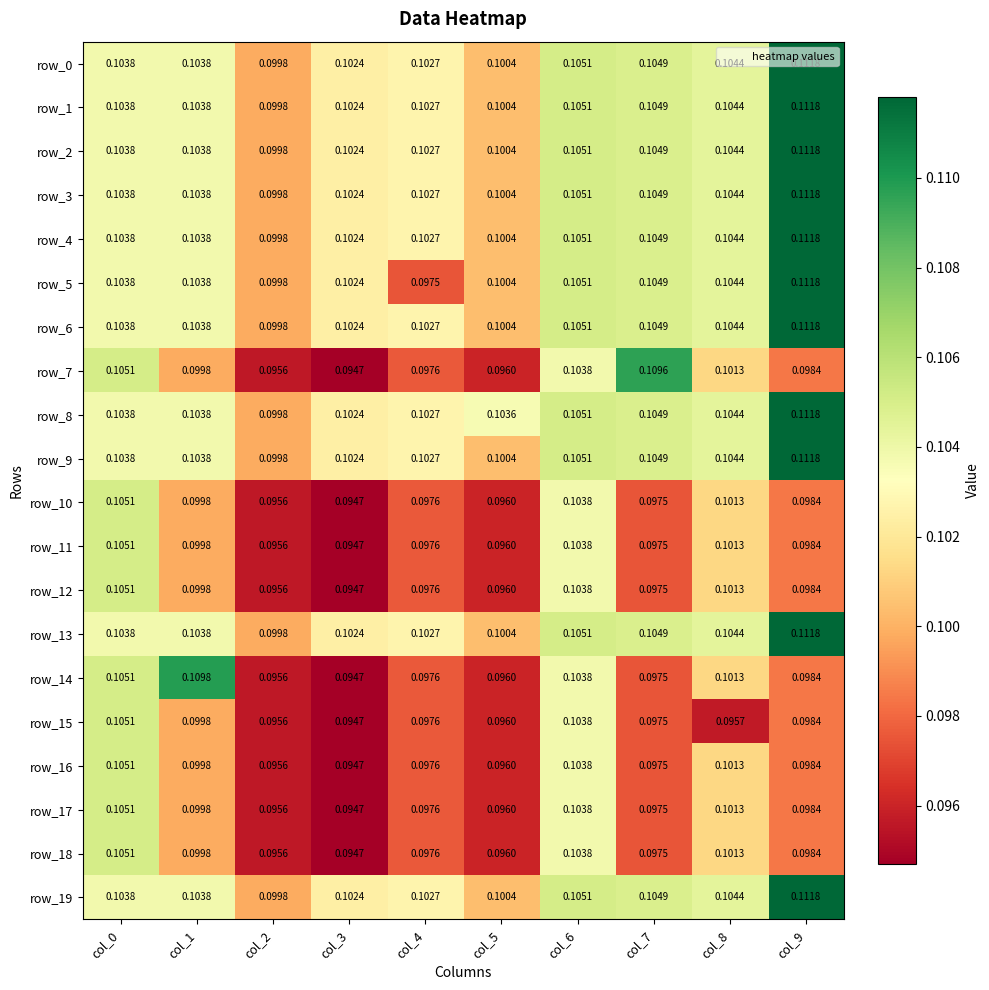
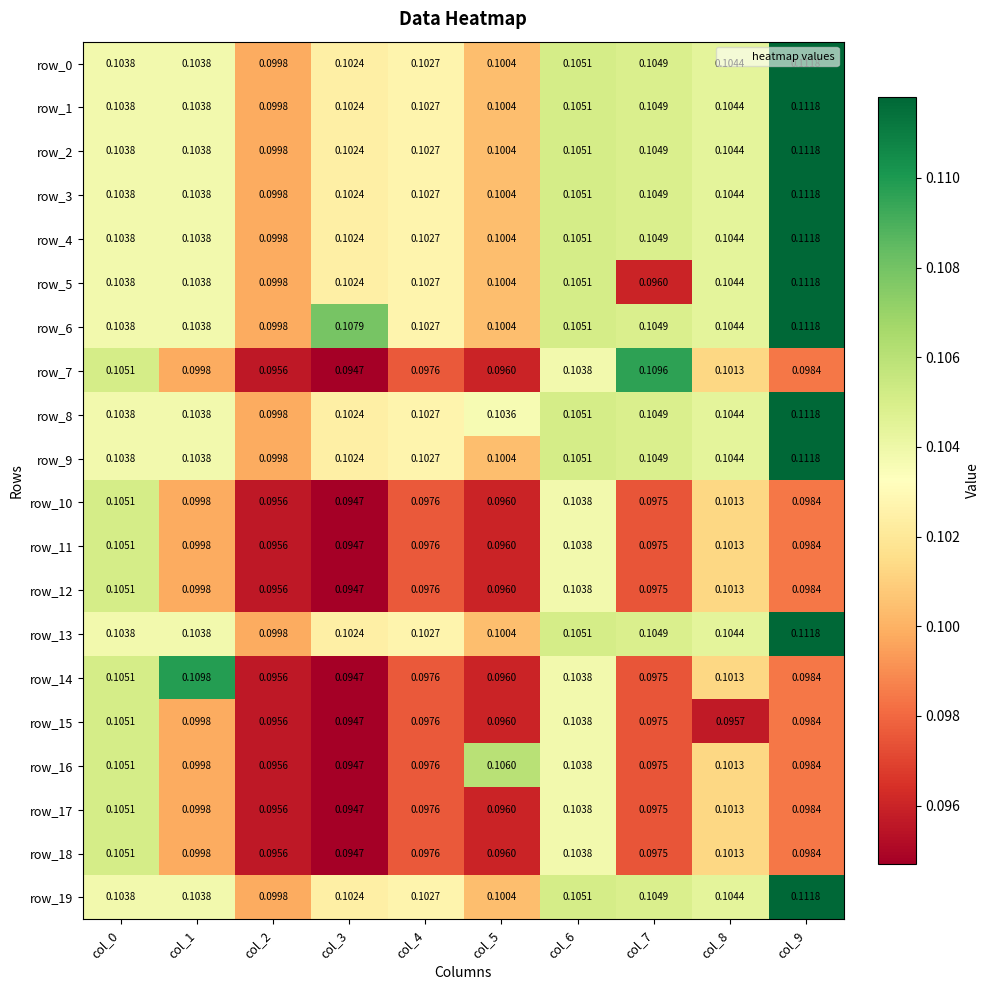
row_5, col_4: 0.0975 -> 0.1027
row_5, col_7: 0.1049 -> 0.0960
row_6, col_3: 0.1024 -> 0.1079
row_16, col_5: 0.0960 -> 0.1060
